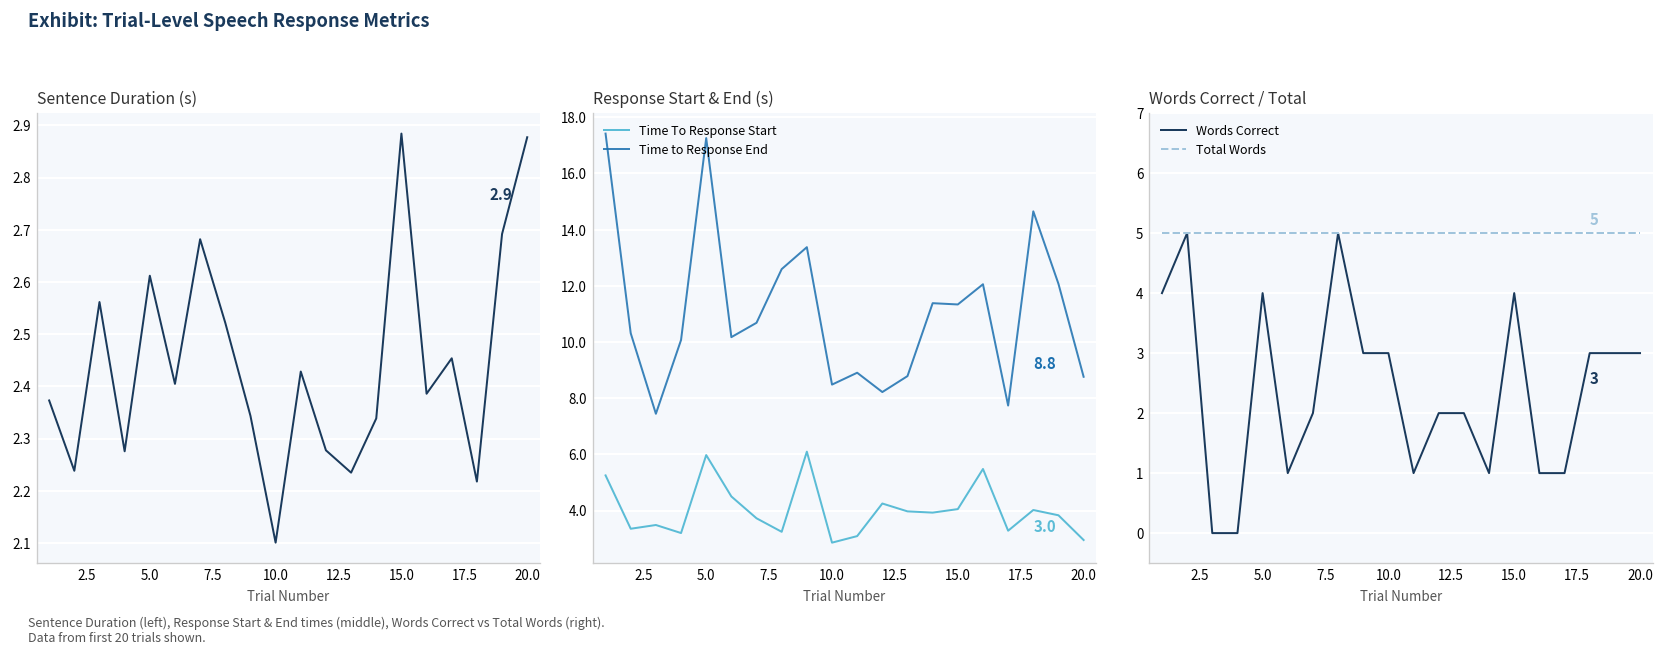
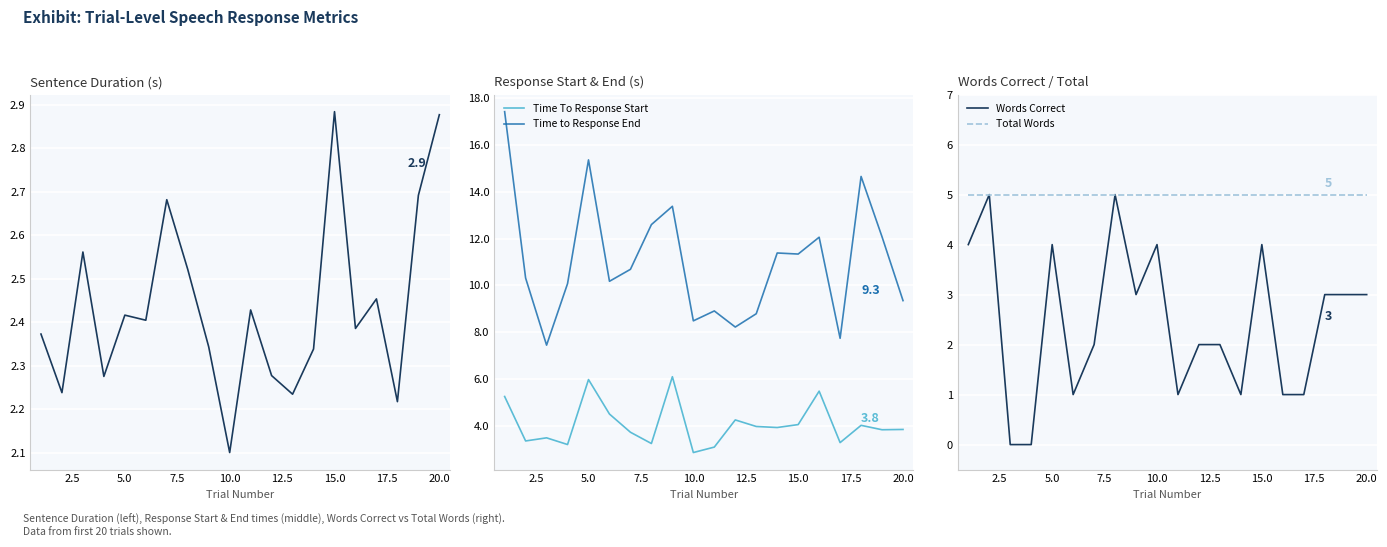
Sentence Duration (s), 5.0: 2.61 -> 2.42
Response Start & End (s), Time to Response End, 5.0: 17.3 -> 15.4
Response Start & End (s), Time To Response Start, 20.0: 3.0 -> 3.8
Response Start & End (s), Time to Response End, 20.0: 8.8 -> 9.3
Words Correct / Total, Words Correct, 10.0: 3 -> 4
